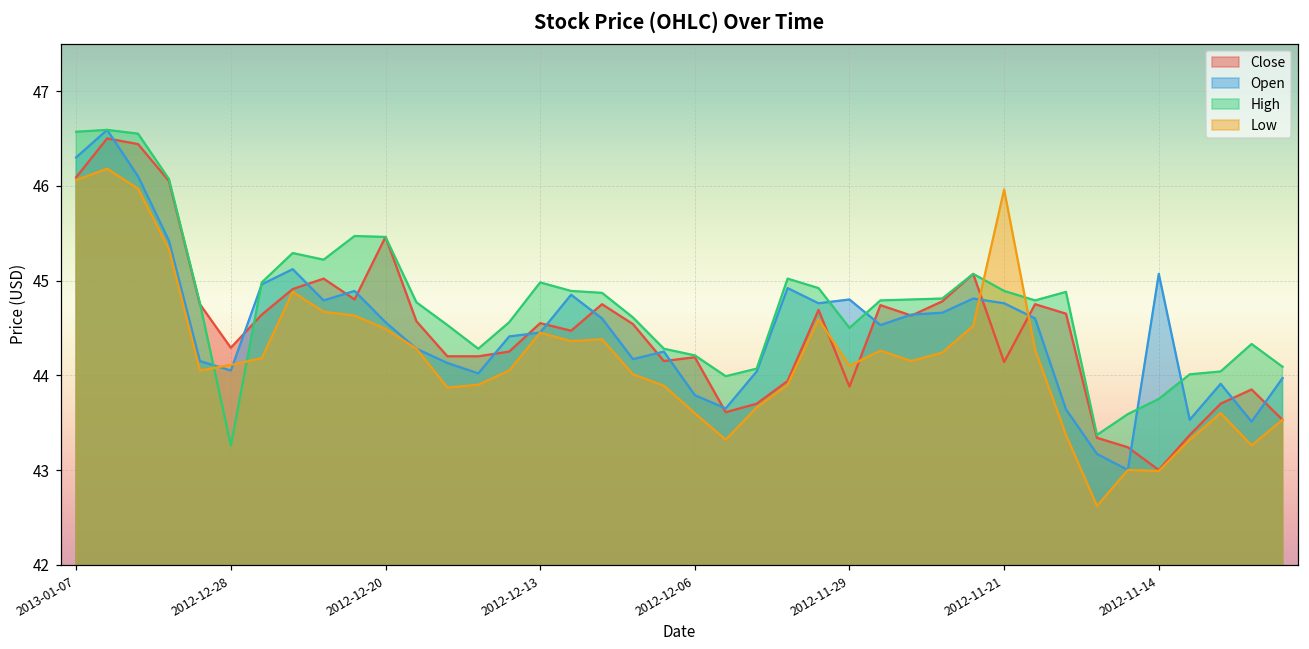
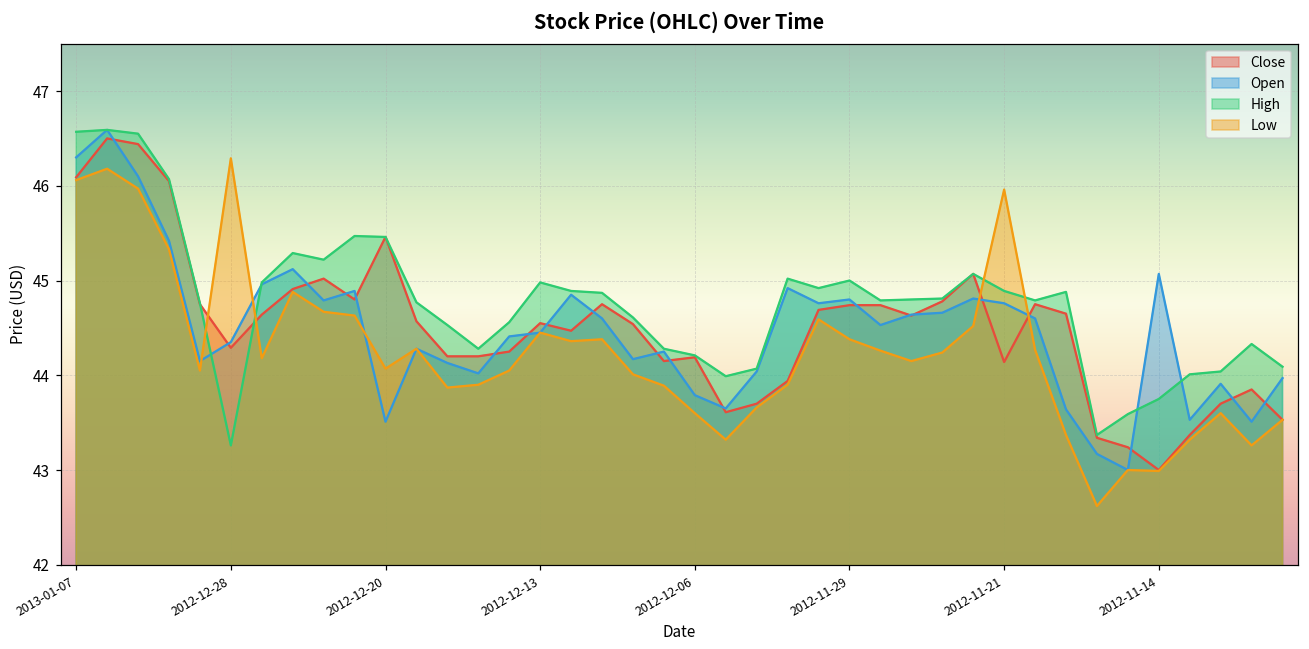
Open, 2012-12-28: 44.1 -> 44.4
Low, 2012-12-28: 44.1 -> 46.3
Open, 2012-12-20: 44.6 -> 43.5
Low, 2012-12-20: 44.5 -> 44.1
Close, 2012-11-29: 43.9 -> 44.7
High, 2012-11-29: 44.5 -> 45.0
Low, 2012-11-29: 44.1 -> 44.4
